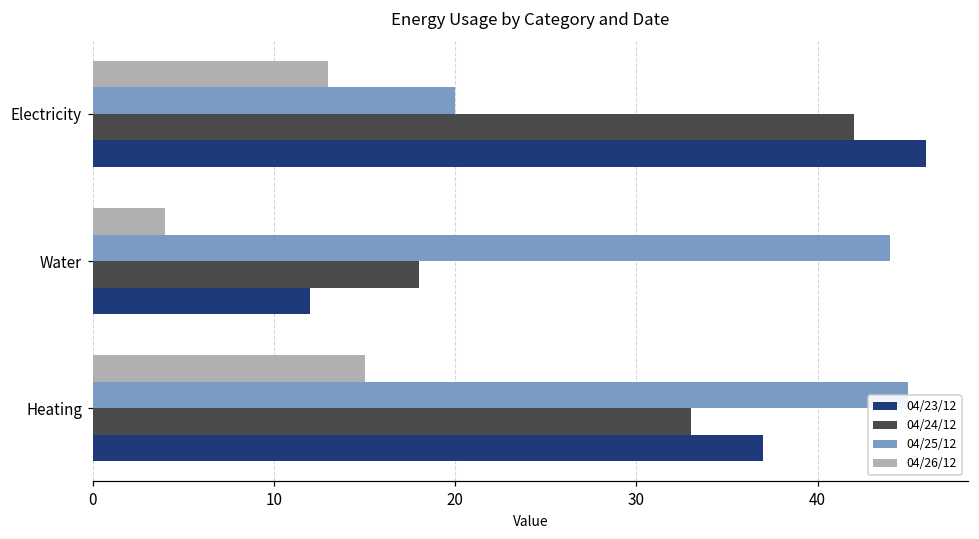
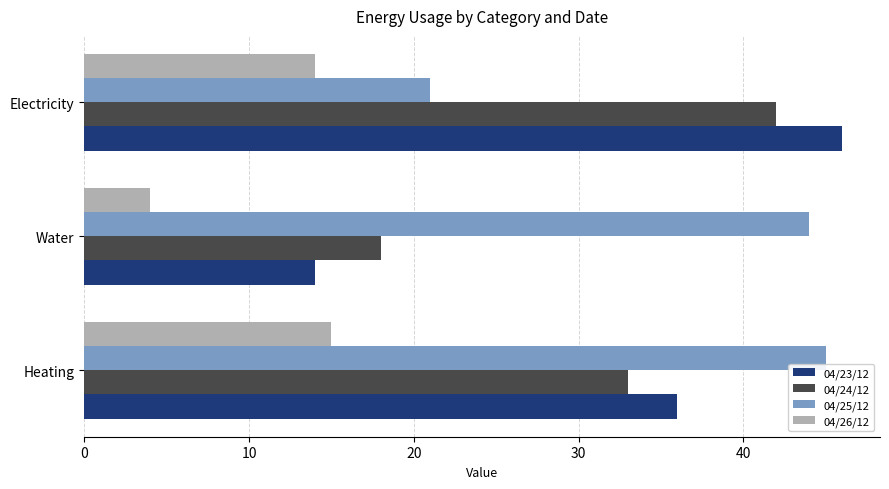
04/26/12, Electricity: 13 -> 14
04/25/12, Electricity: 20 -> 21
04/23/12, Water: 12 -> 14
04/23/12, Heating: 37 -> 36
